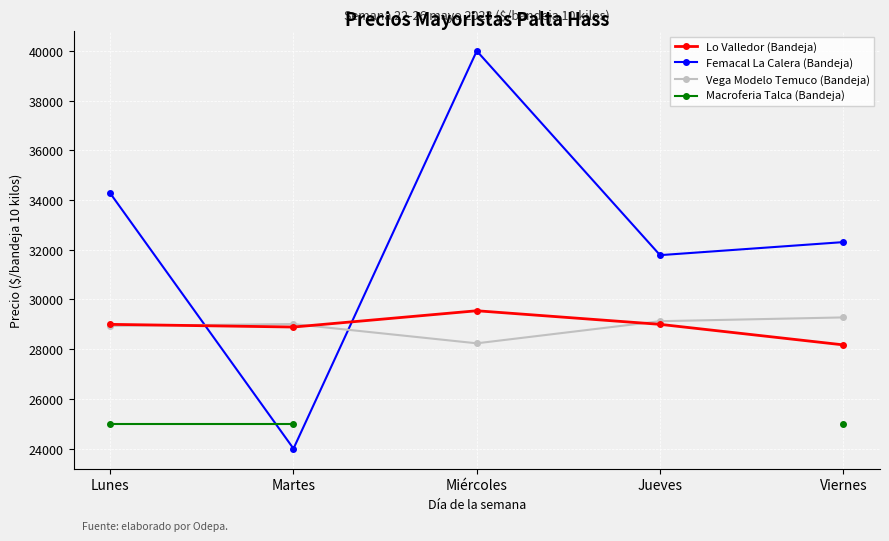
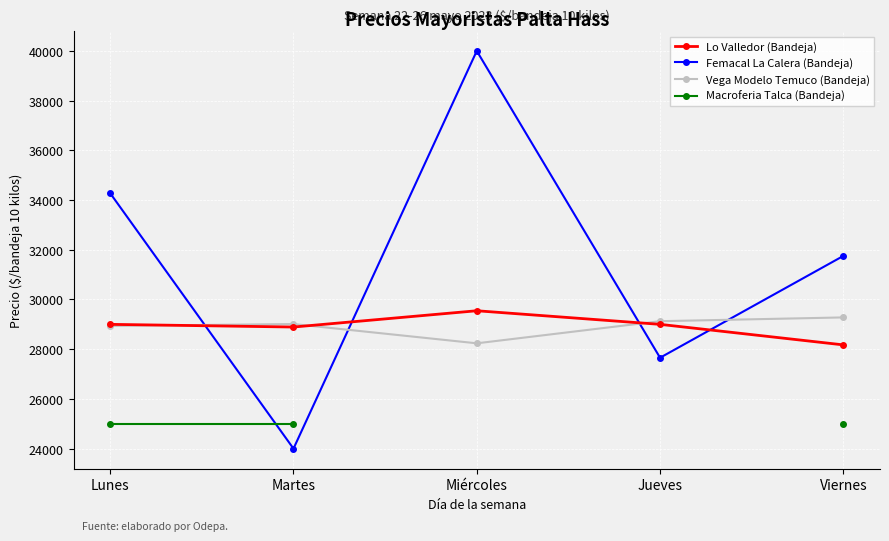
Femacal La Calera (Bandeja), Jueves: 31800 -> 27700
Femacal La Calera (Bandeja), Viernes: 32300 -> 31800
